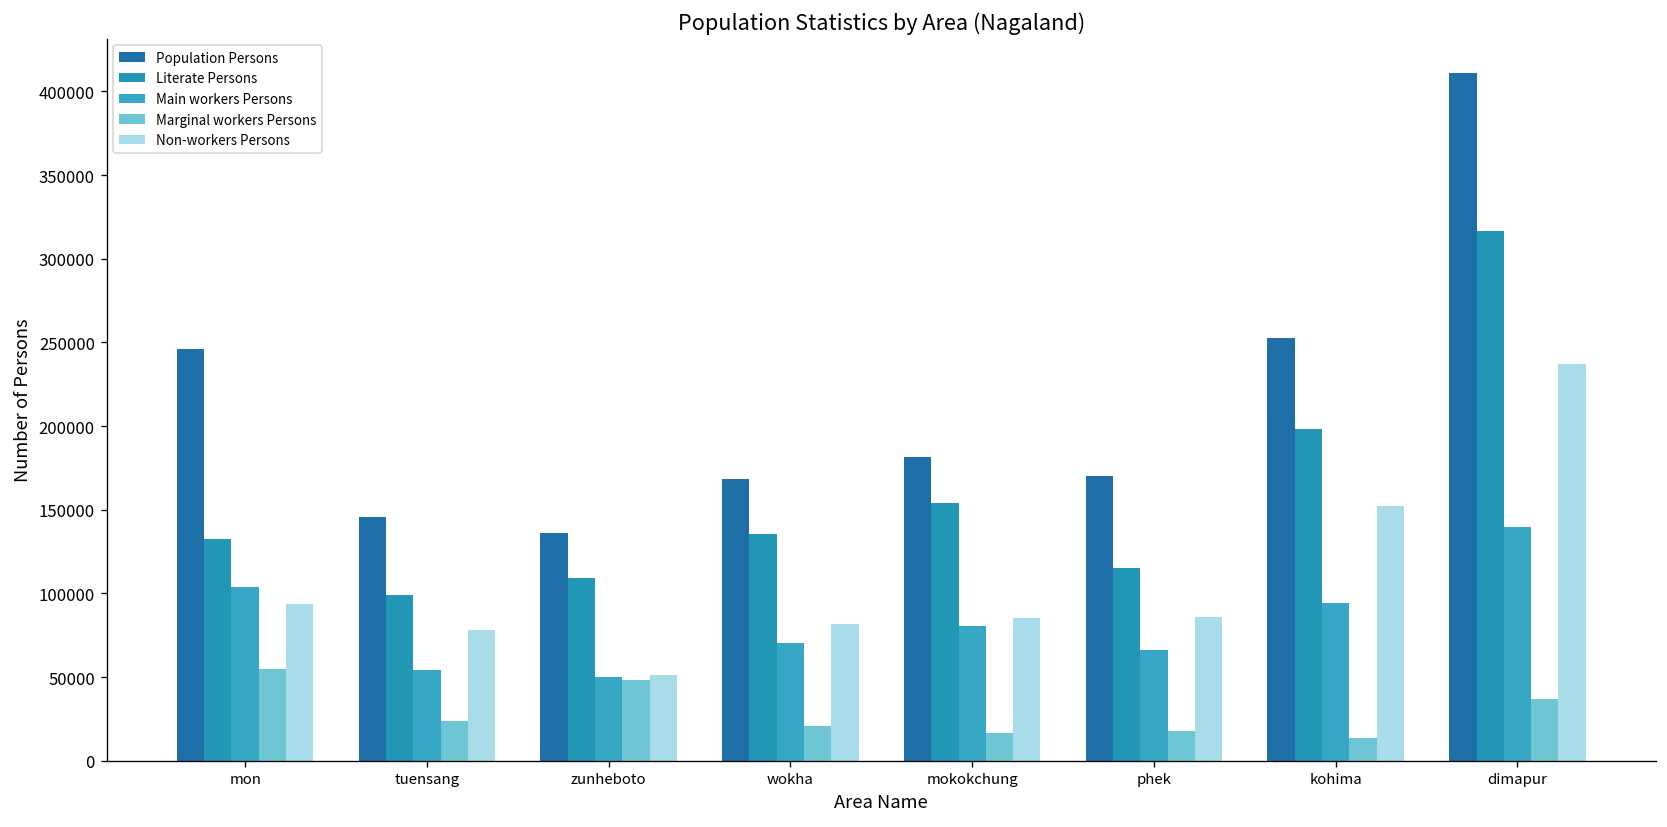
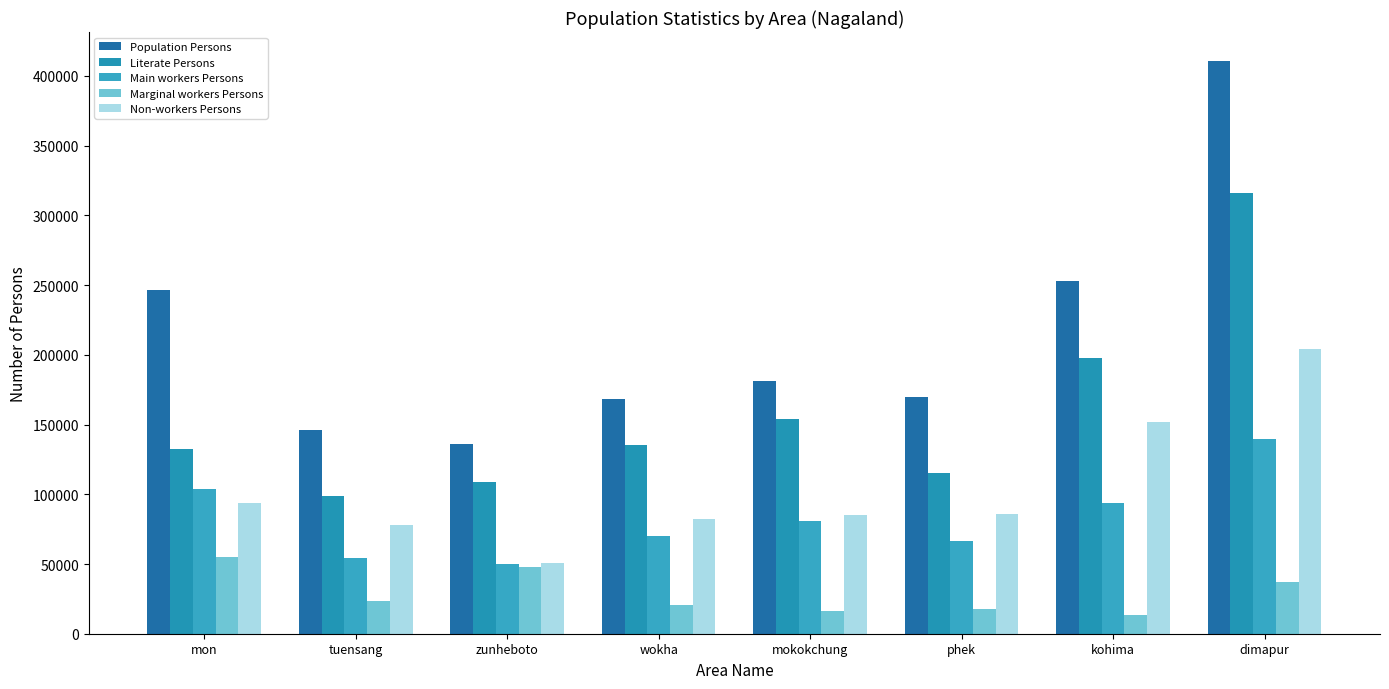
Non-workers Persons, dimapur: 237000 -> 204000
